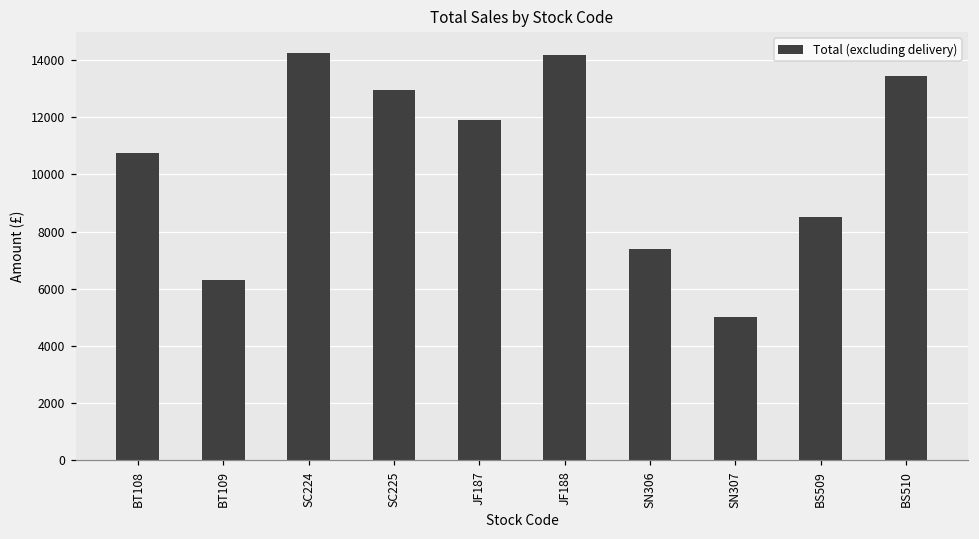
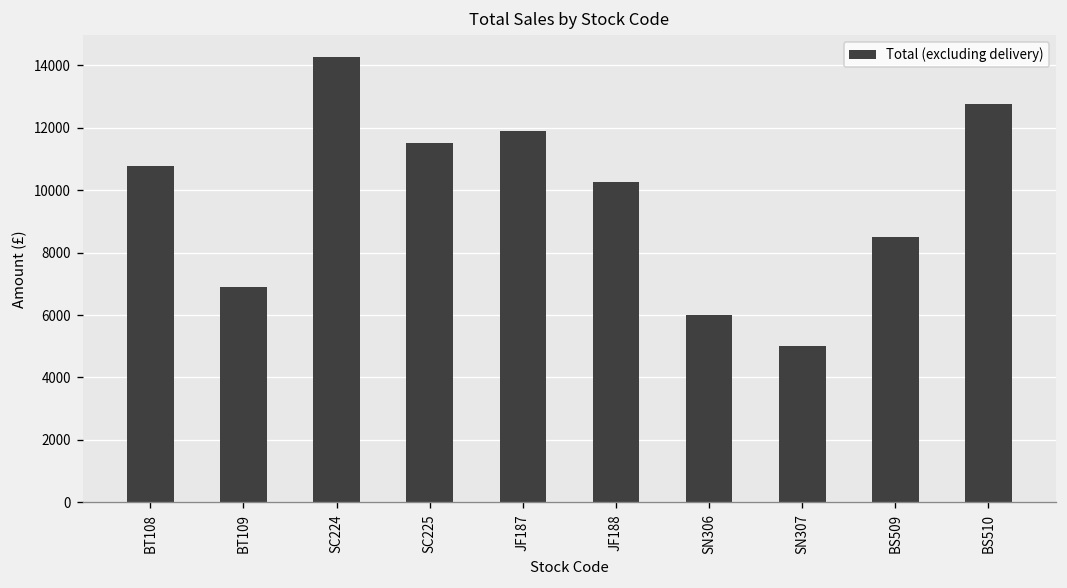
BT109: 6300 -> 6900
SC225: 13000 -> 11500
JF188: 14200 -> 10300
SN306: 7400 -> 6000
BS510: 13400 -> 12800
